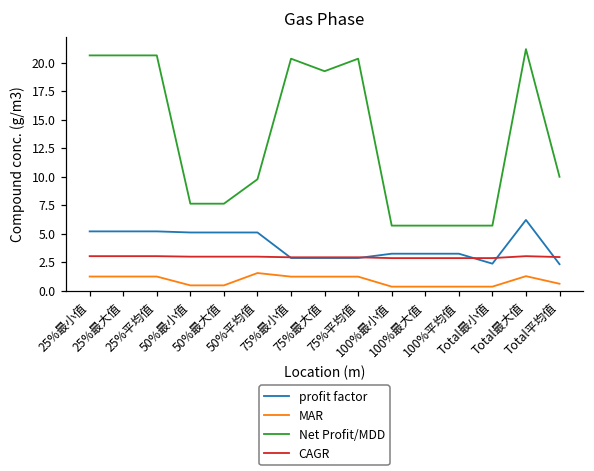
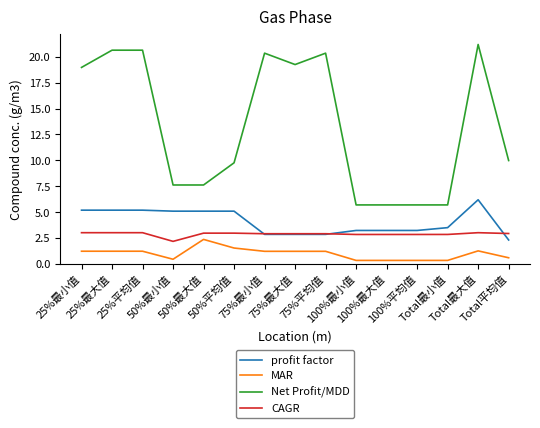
Net Profit/MDD, 25%最小值: 20.6 -> 19.0
CAGR, 50%最小值: 3.0 -> 2.2
MAR, 50%最大值: 0.5 -> 2.4
profit factor, Total最小值: 2.4 -> 3.5
